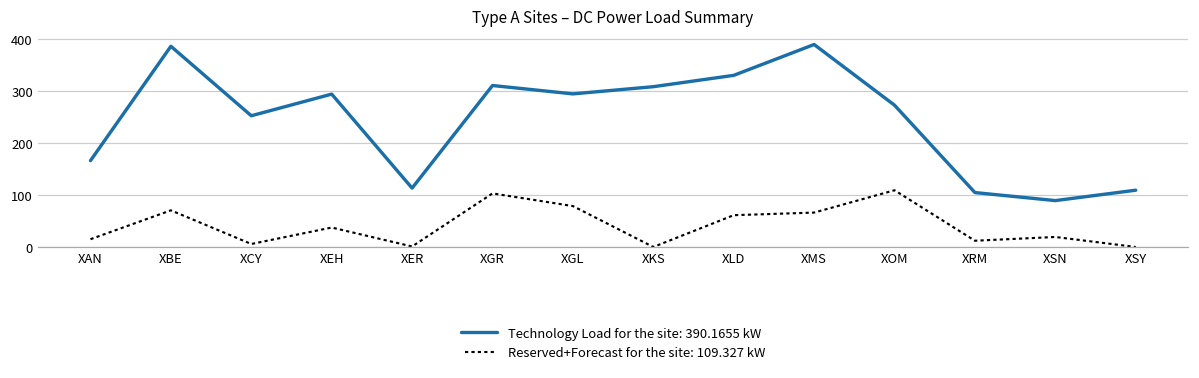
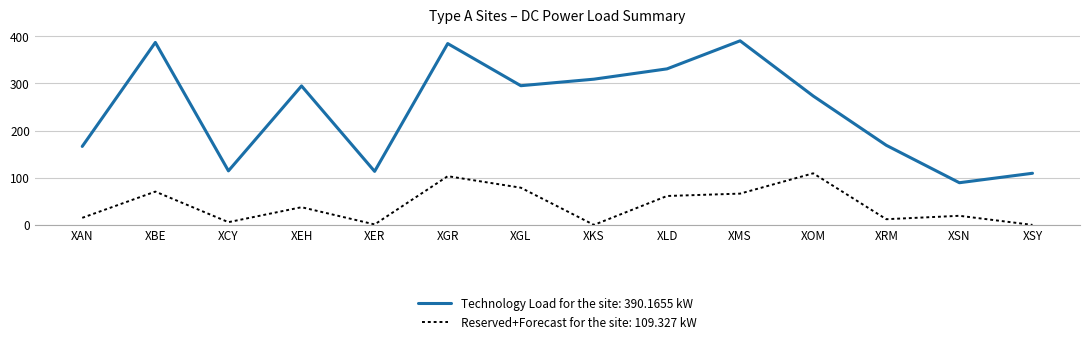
Technology Load for the site: 390.1655 kW, XCY: 250 -> 110
Technology Load for the site: 390.1655 kW, XGR: 310 -> 380
Technology Load for the site: 390.1655 kW, XRM: 100 -> 170
